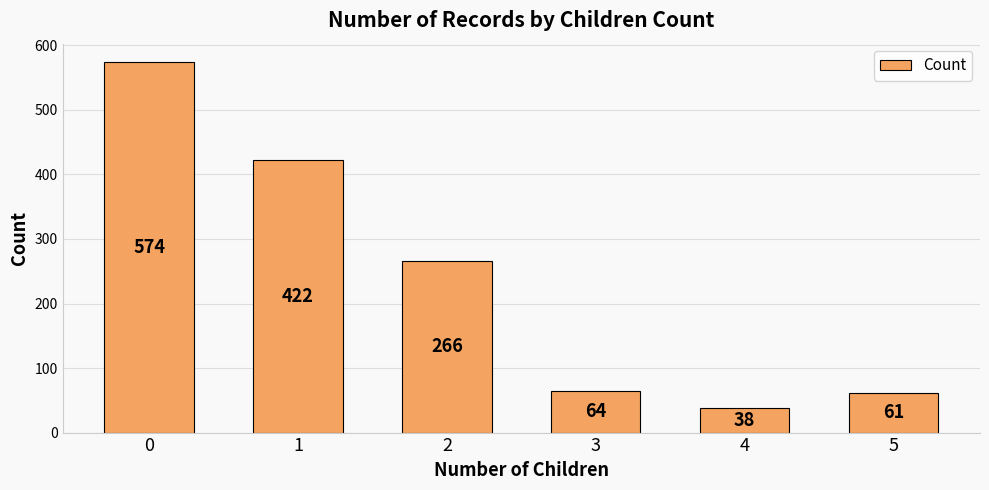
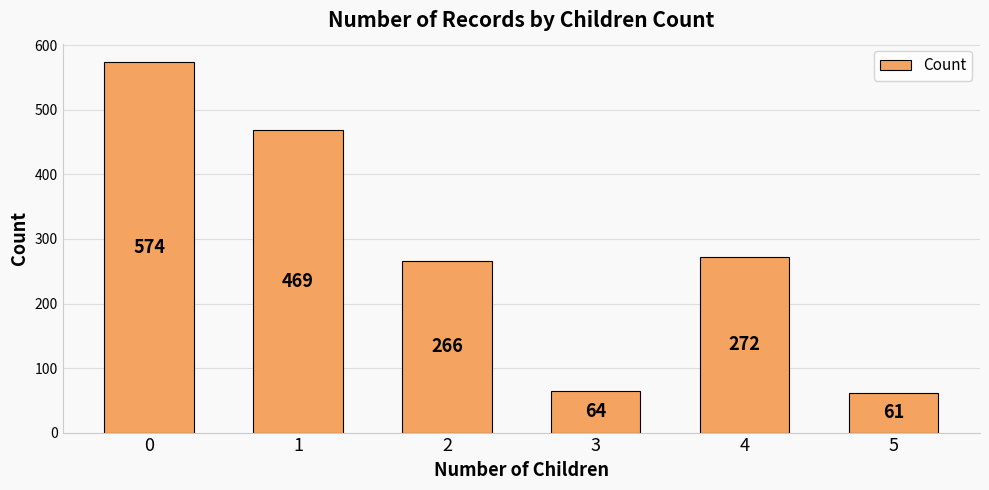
1: 422 -> 469
4: 38 -> 272
